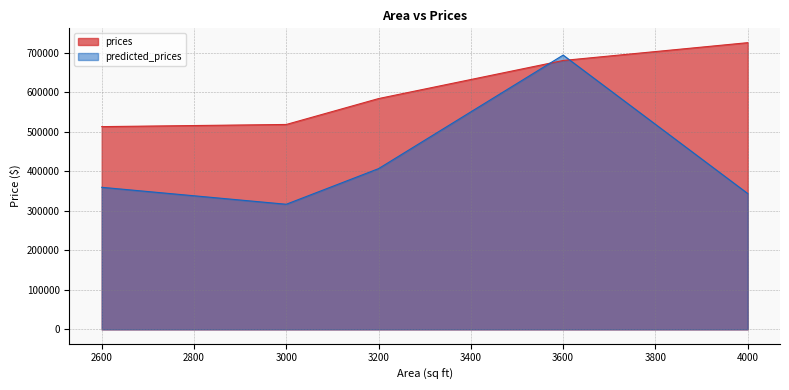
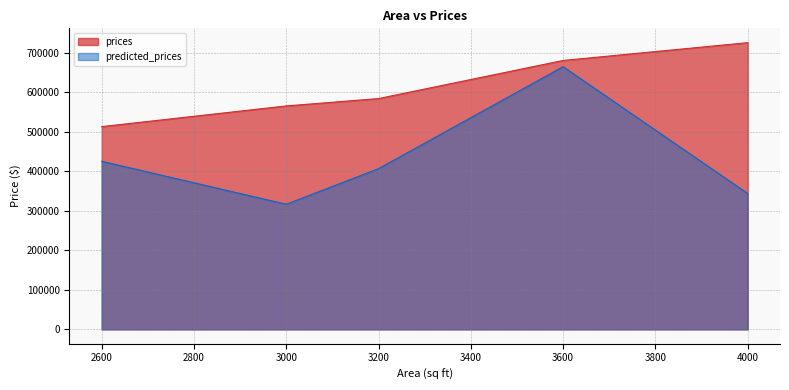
predicted_prices, 2600: 360000 -> 430000
prices, 3000: 520000 -> 570000
predicted_prices, 3600: 690000 -> 660000
